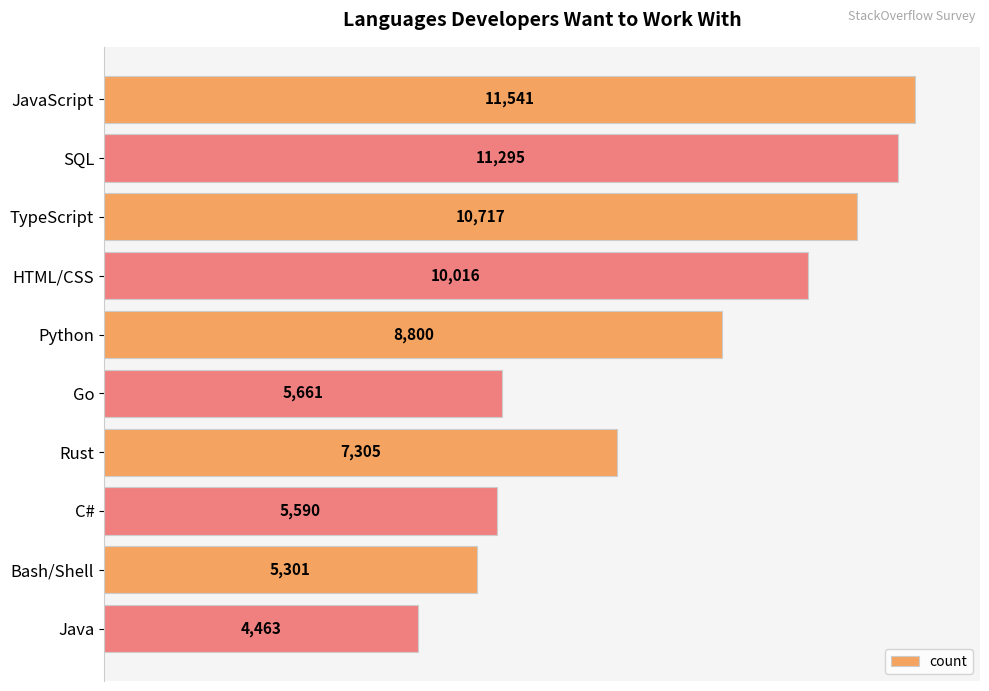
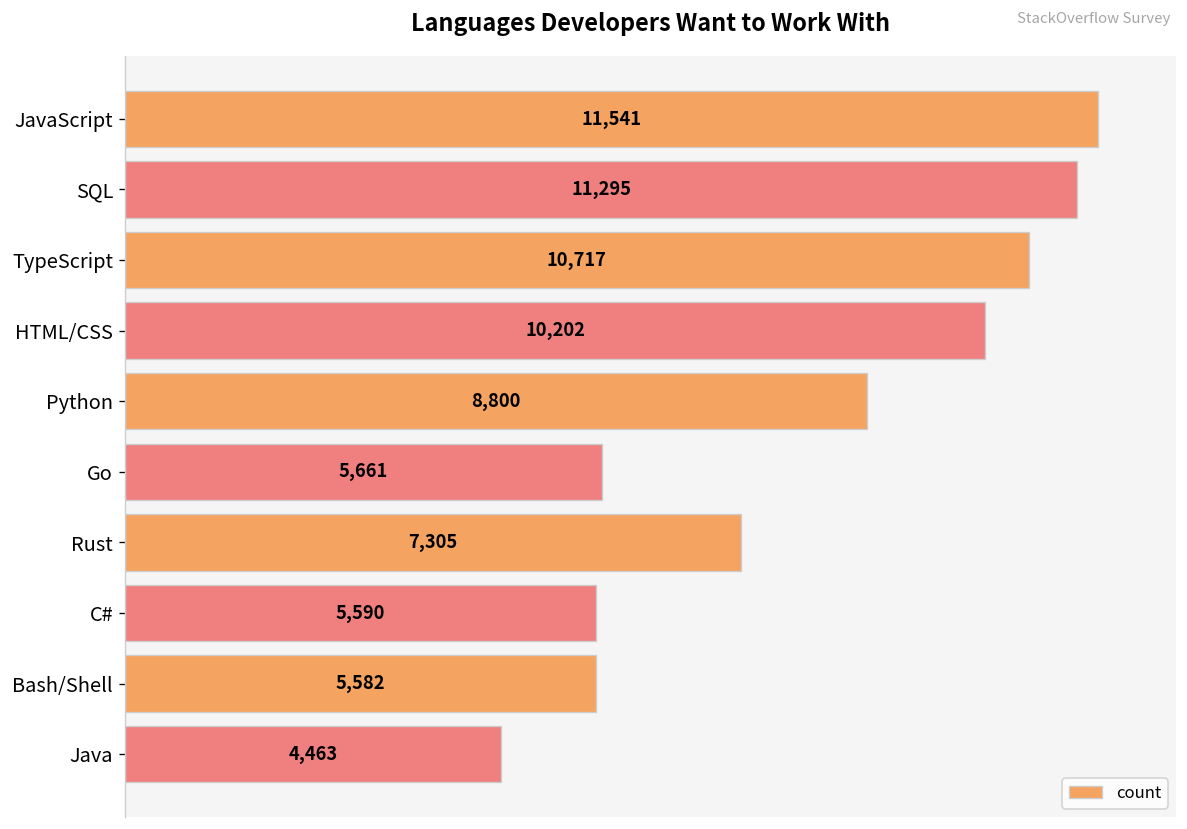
HTML/CSS: 10,016 -> 10,202
Bash/Shell: 5,301 -> 5,582
